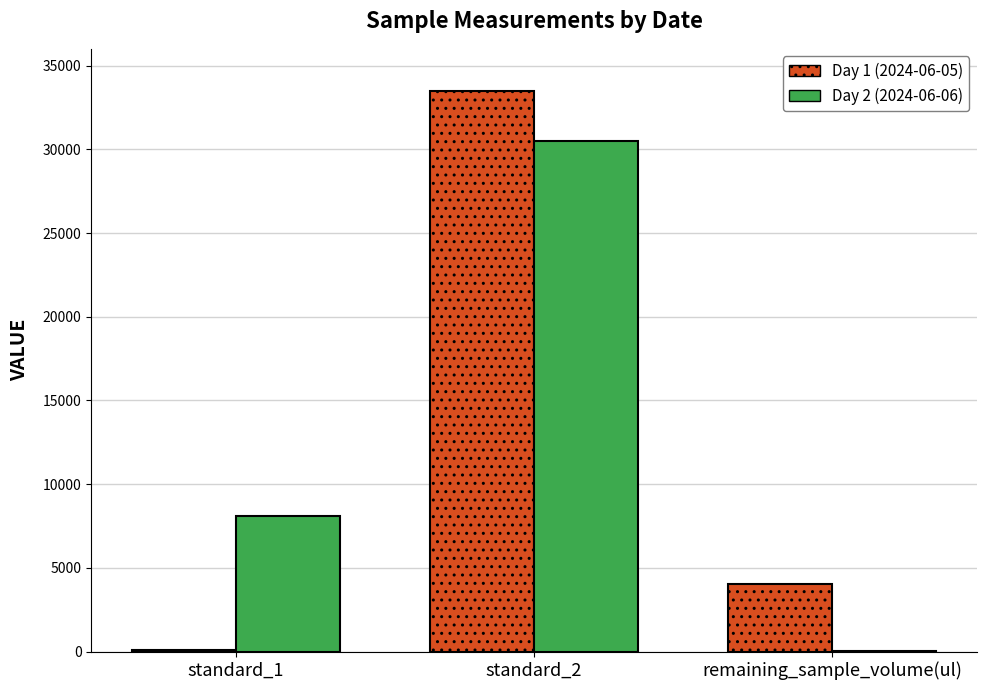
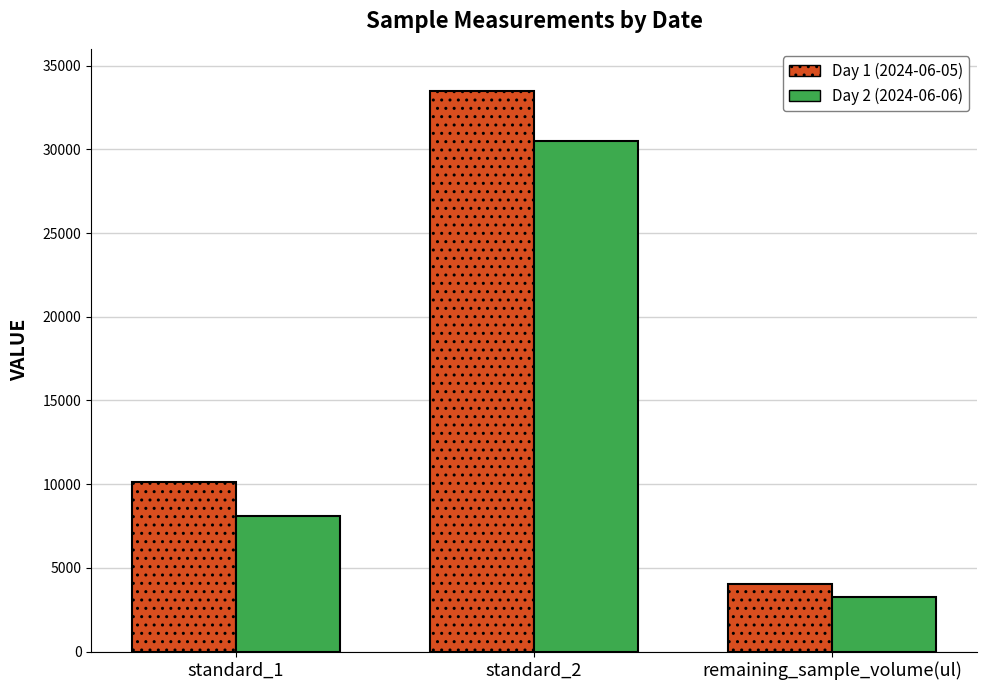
Day 1 (2024-06-05), standard_1: 100 -> 10100
Day 2 (2024-06-06), remaining_sample_volume(ul): 0 -> 3300
